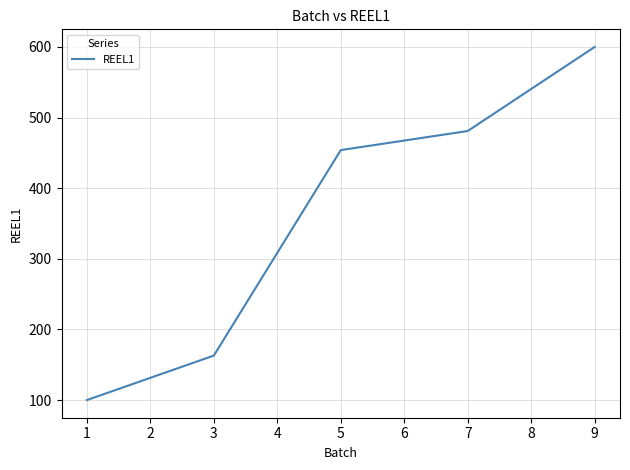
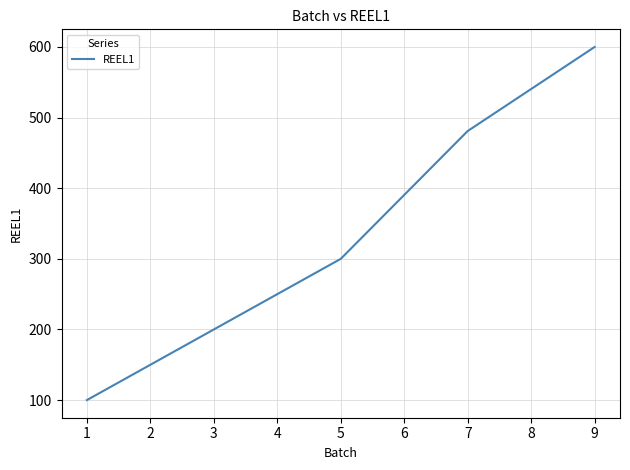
3: 160 -> 200
5: 450 -> 300
